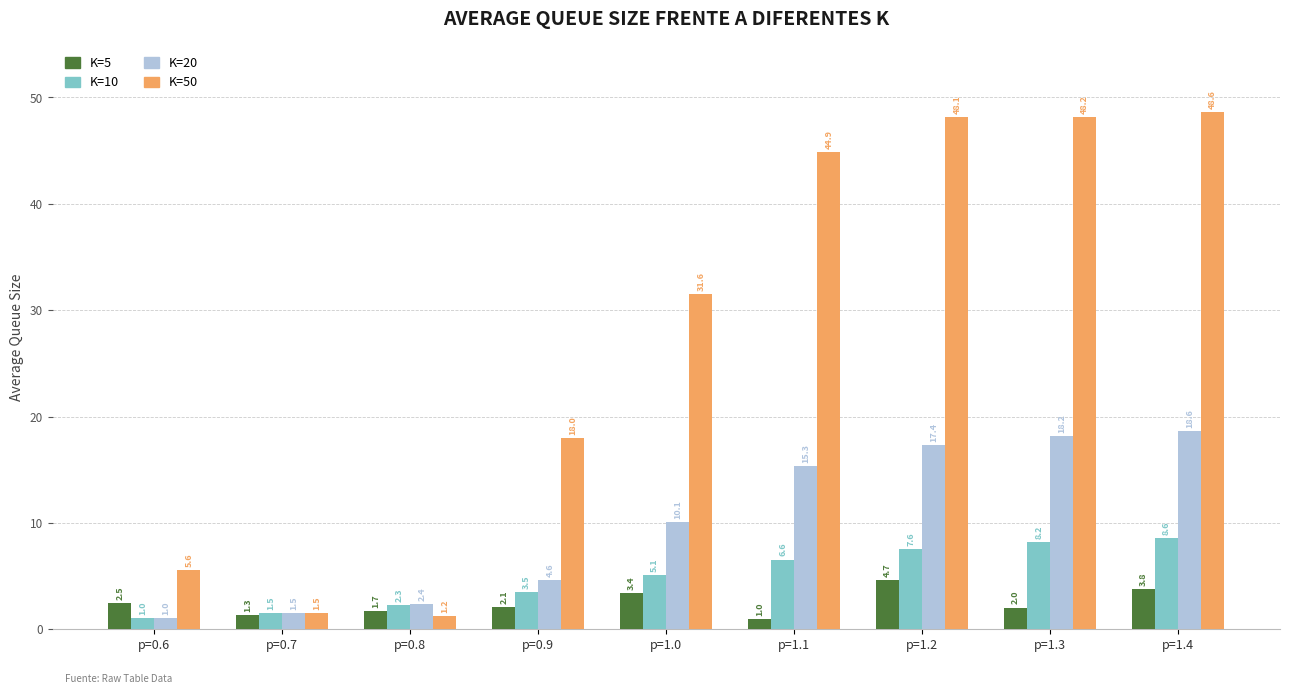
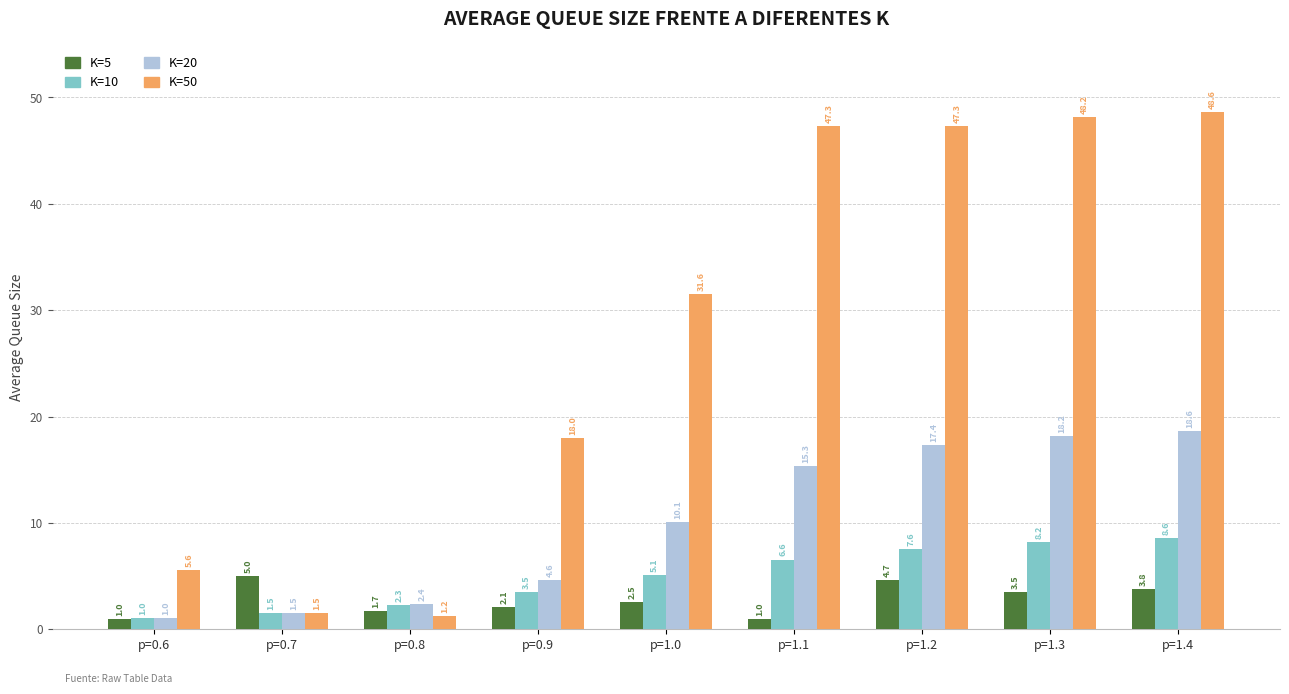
K=5, p=0.6: 2.5 -> 1.0
K=5, p=0.7: 1.3 -> 5.0
K=5, p=1.0: 3.4 -> 2.5
K=50, p=1.1: 44.9 -> 47.3
K=50, p=1.2: 48.1 -> 47.3
K=5, p=1.3: 2.0 -> 3.5
